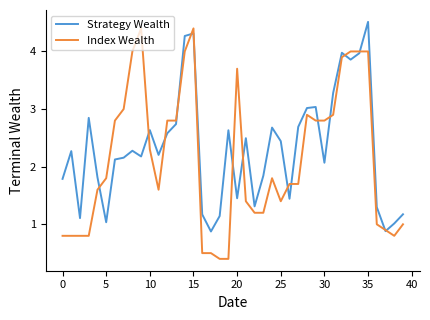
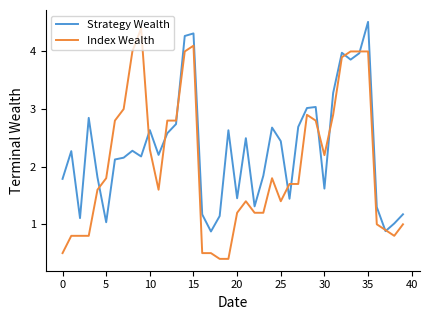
Index Wealth, 0: 0.8 -> 0.5
Index Wealth, 15: 4.4 -> 4.1
Index Wealth, 20: 3.7 -> 1.2
Strategy Wealth, 30: 2.1 -> 1.6
Index Wealth, 30: 2.8 -> 2.2
